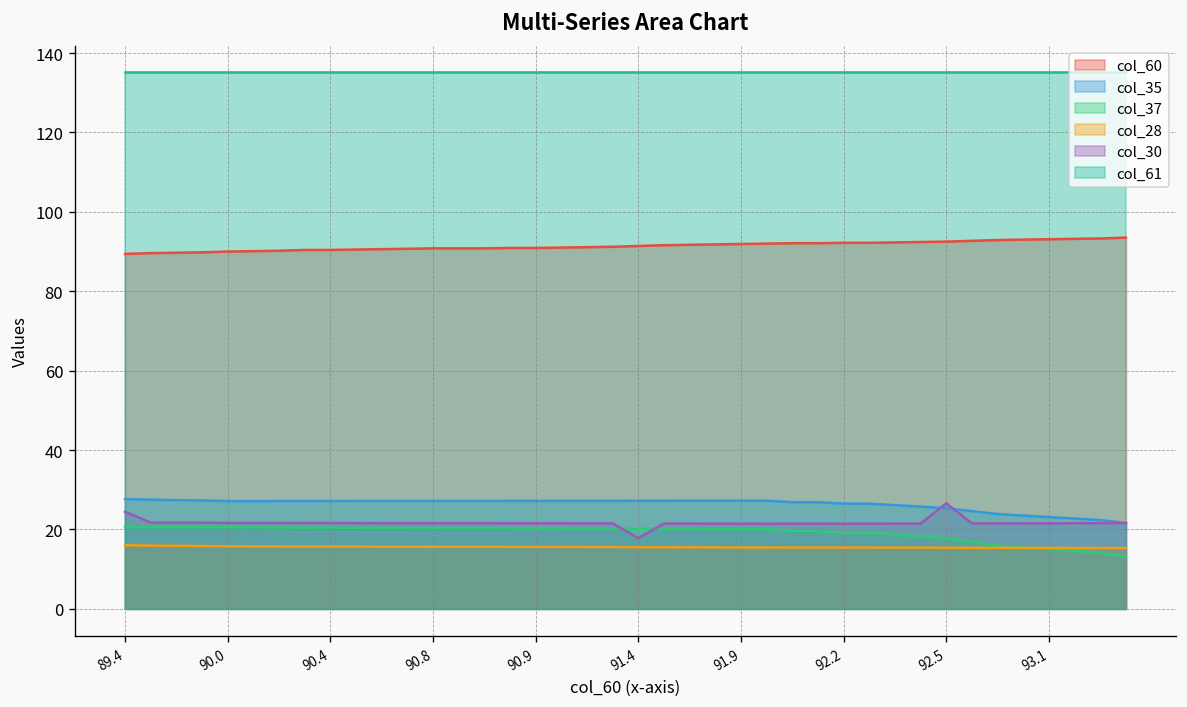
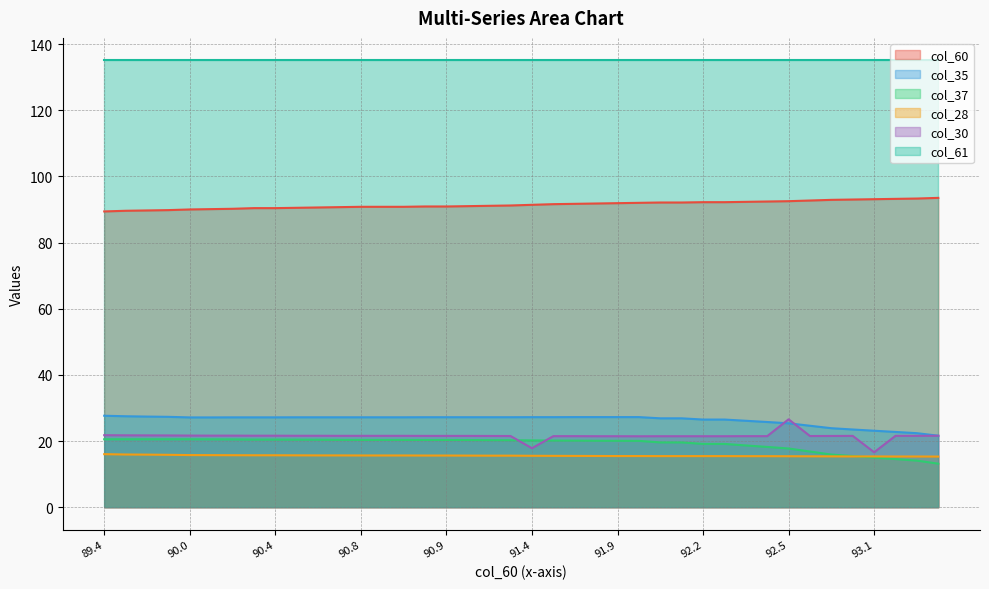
col_30, 89.4: 24 -> 22
col_30, 93.1: 22 -> 17
